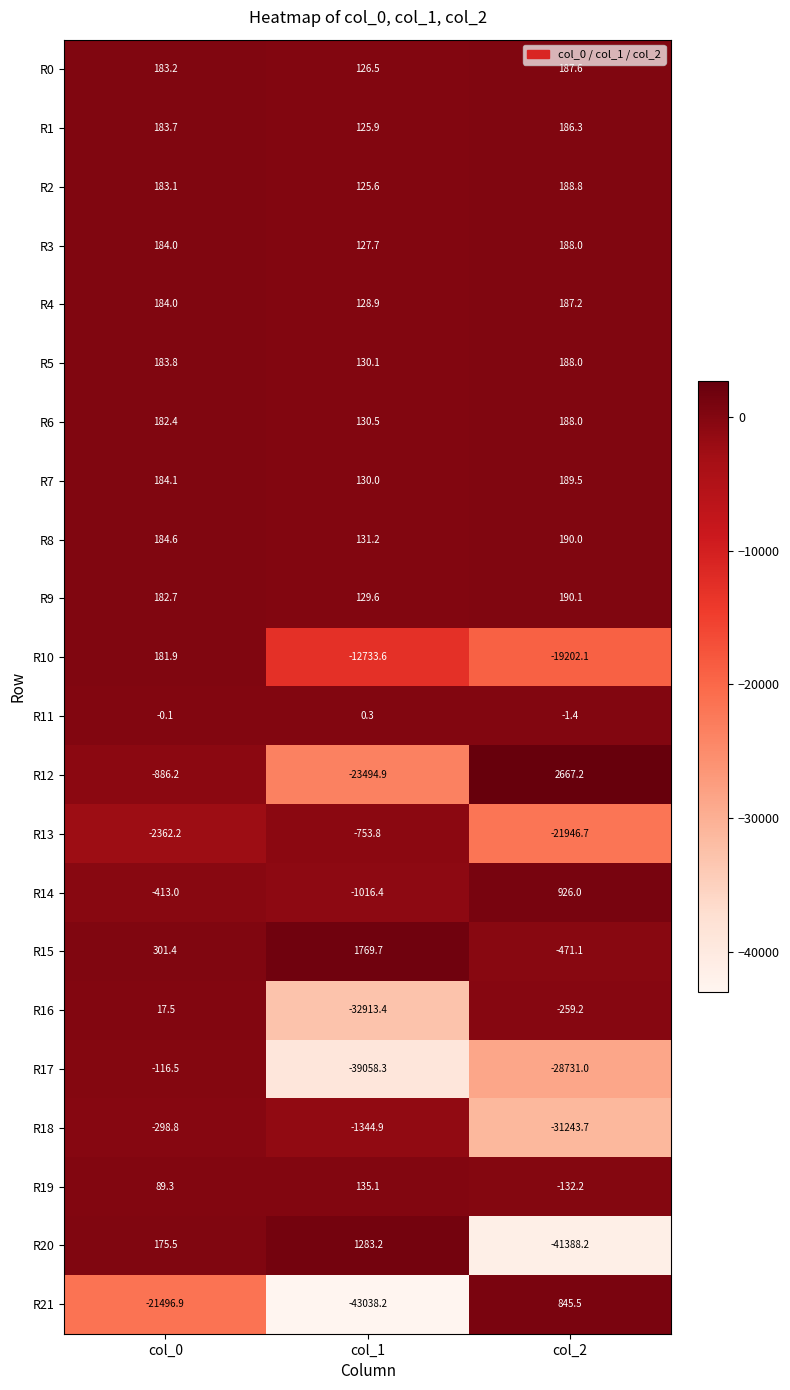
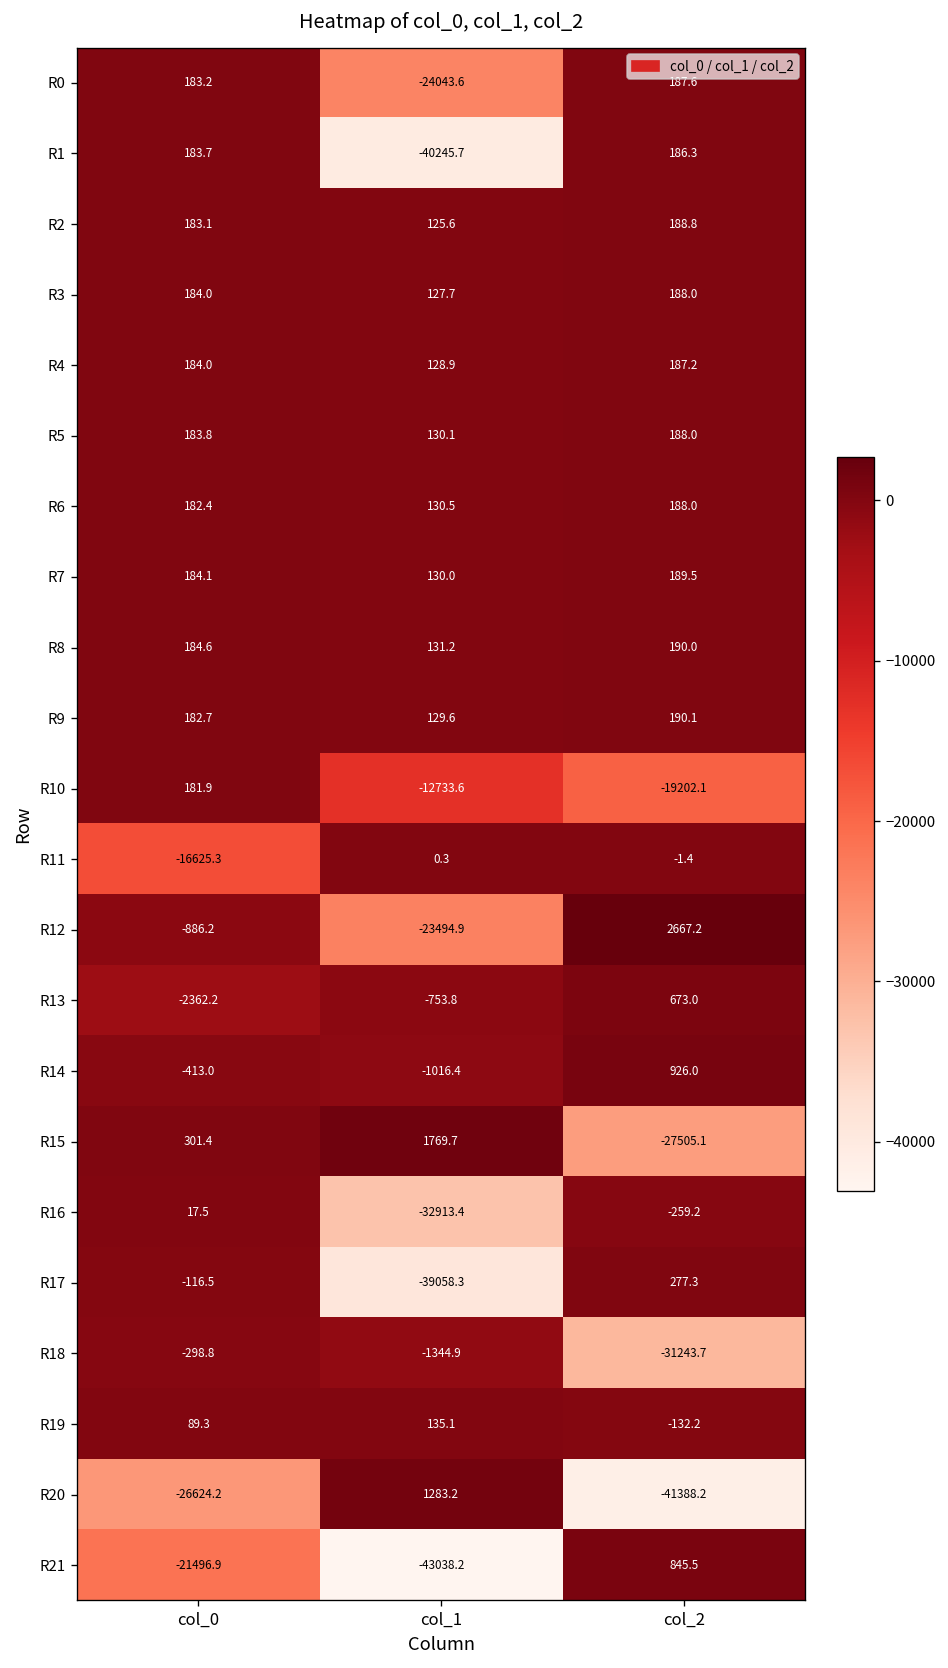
R0, col_1: 126.5 -> -24043.6
R1, col_1: 125.9 -> -40245.7
R11, col_0: -0.1 -> -16625.3
R13, col_2: -21946.7 -> 673.0
R15, col_2: -471.1 -> -27505.1
R17, col_2: -28731.0 -> 277.3
R20, col_0: 175.5 -> -26624.2
